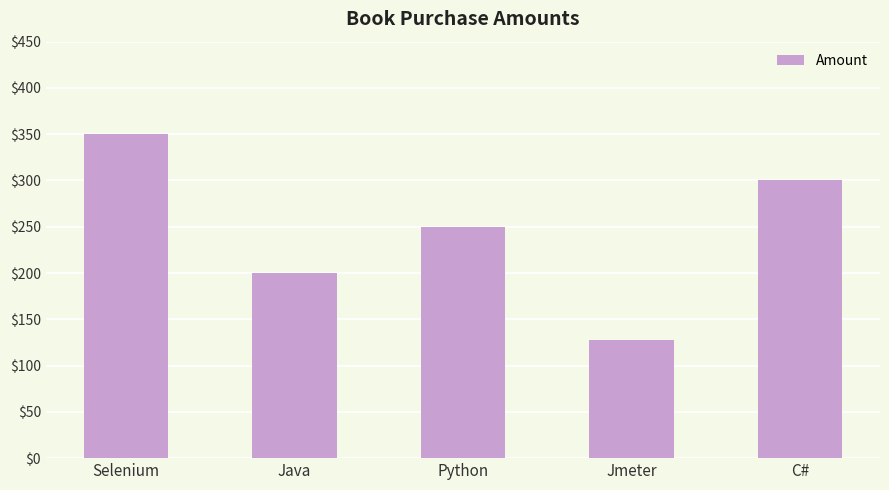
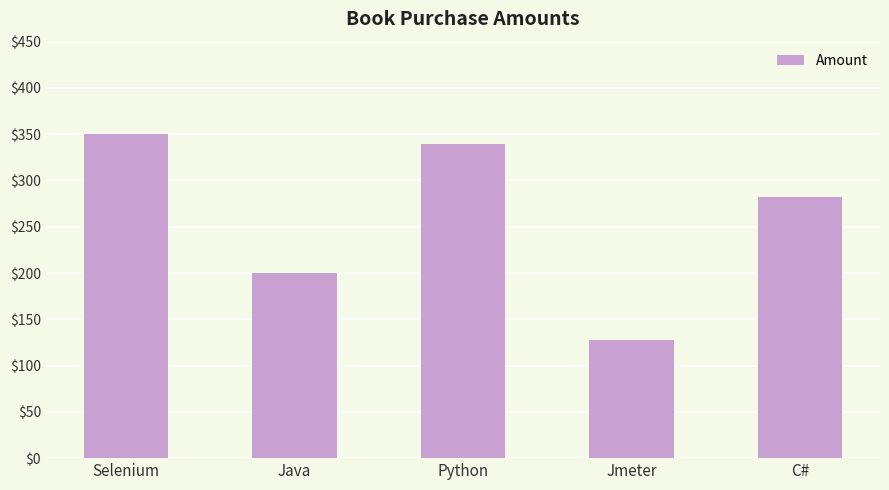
Python: $250 -> $340
C#: $300 -> $280
